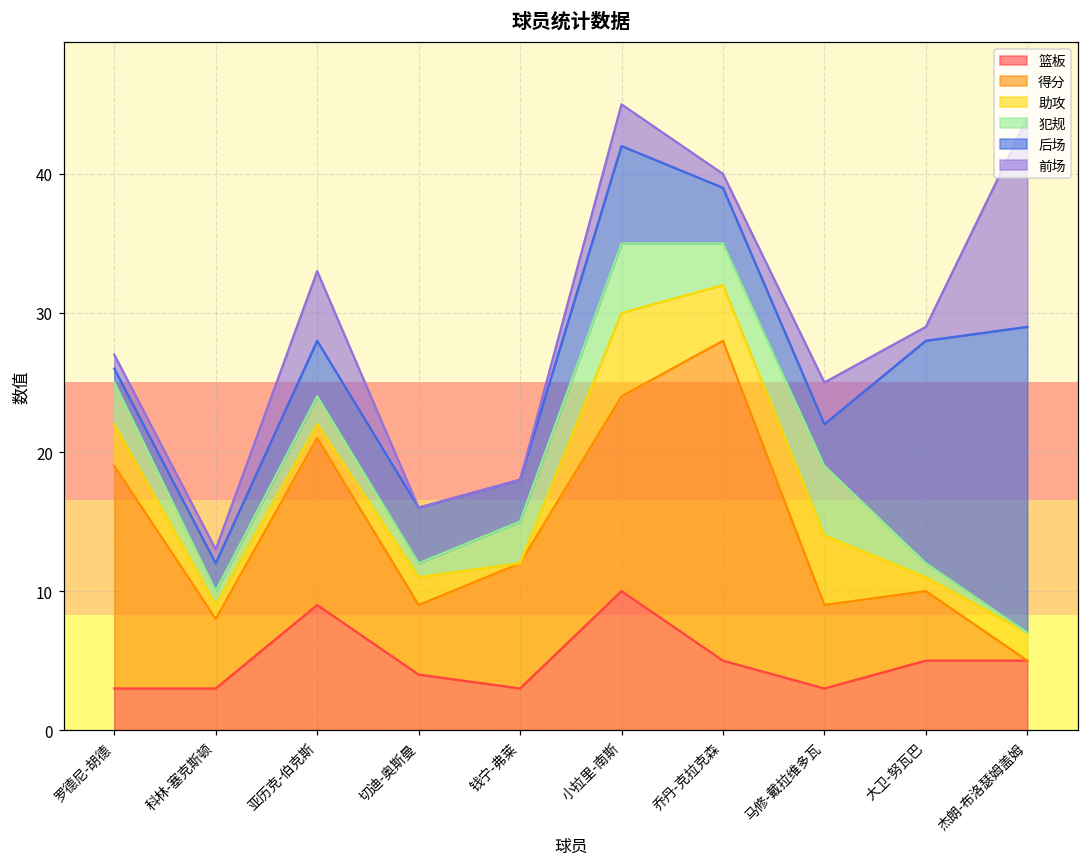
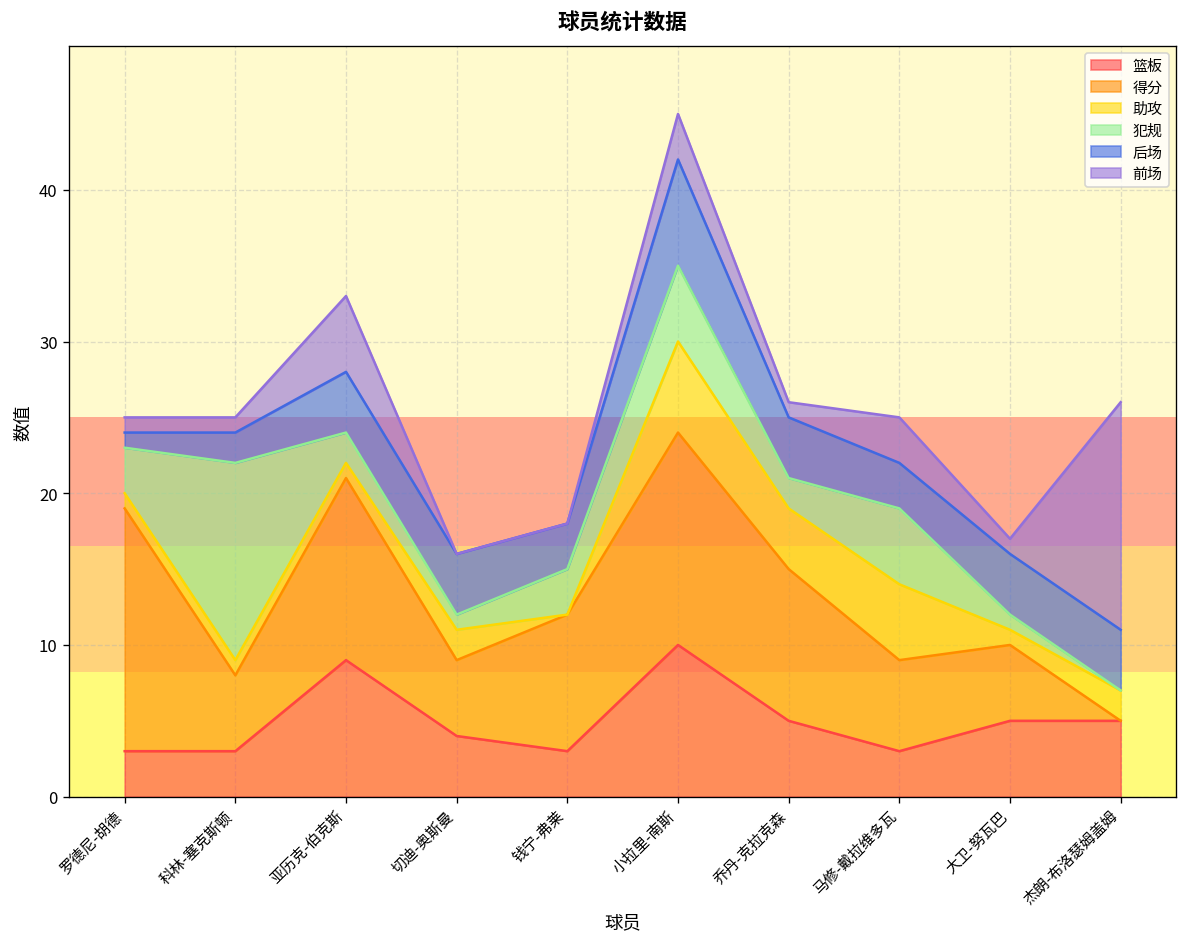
助攻, 罗德尼-胡德: 3 -> 1
犯规, 科林-塞克斯顿: 1 -> 13
得分, 乔丹-克拉克森: 23 -> 10
犯规, 乔丹-克拉克森: 3 -> 2
后场, 大卫-努瓦巴: 16 -> 4
后场, 杰朗-布洛瑟姆盖姆: 22 -> 4
